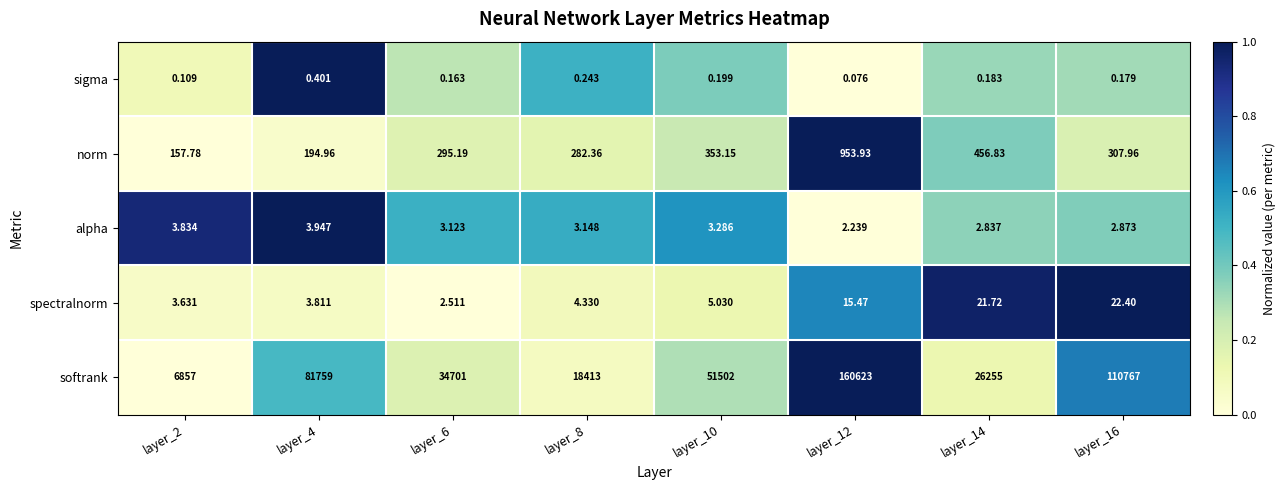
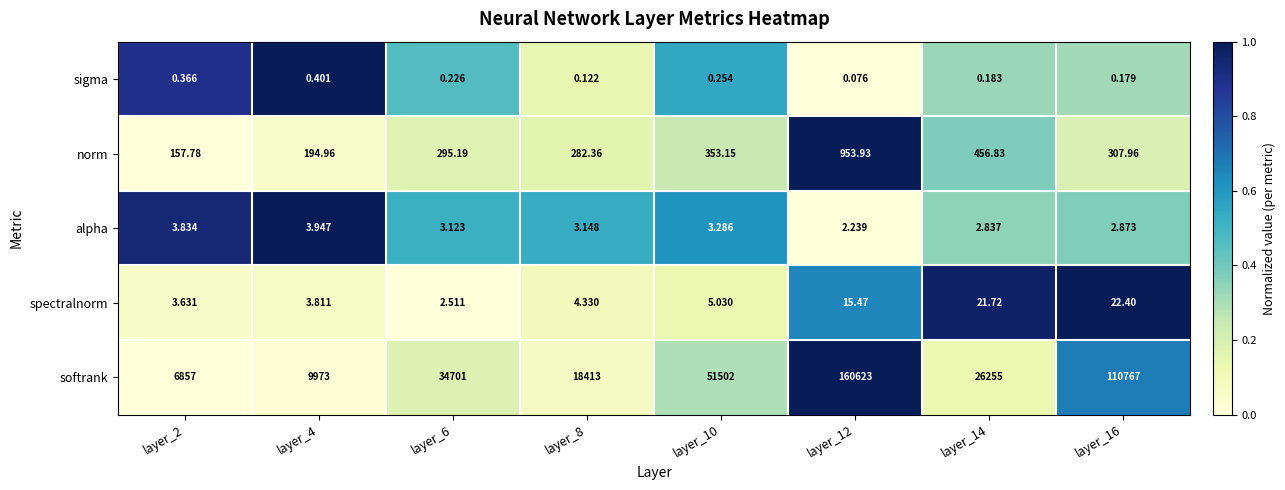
sigma, layer_2: 0.109 -> 0.366
sigma, layer_6: 0.163 -> 0.226
sigma, layer_8: 0.243 -> 0.122
sigma, layer_10: 0.199 -> 0.254
softrank, layer_4: 81759 -> 9973
